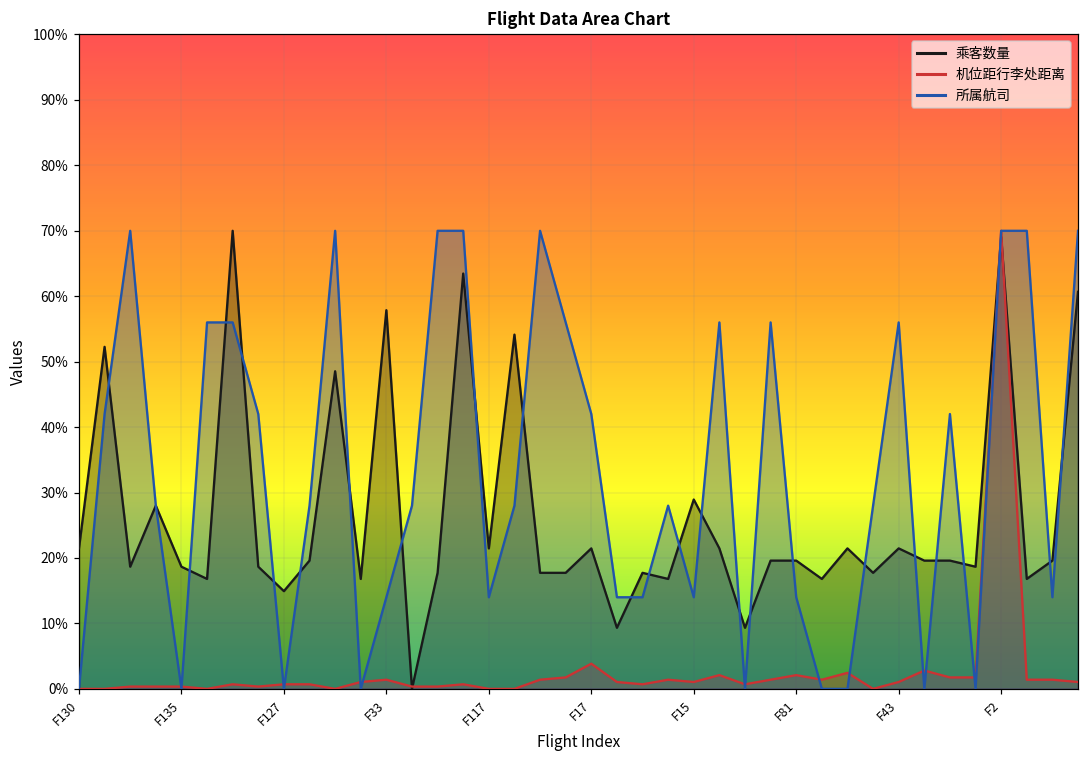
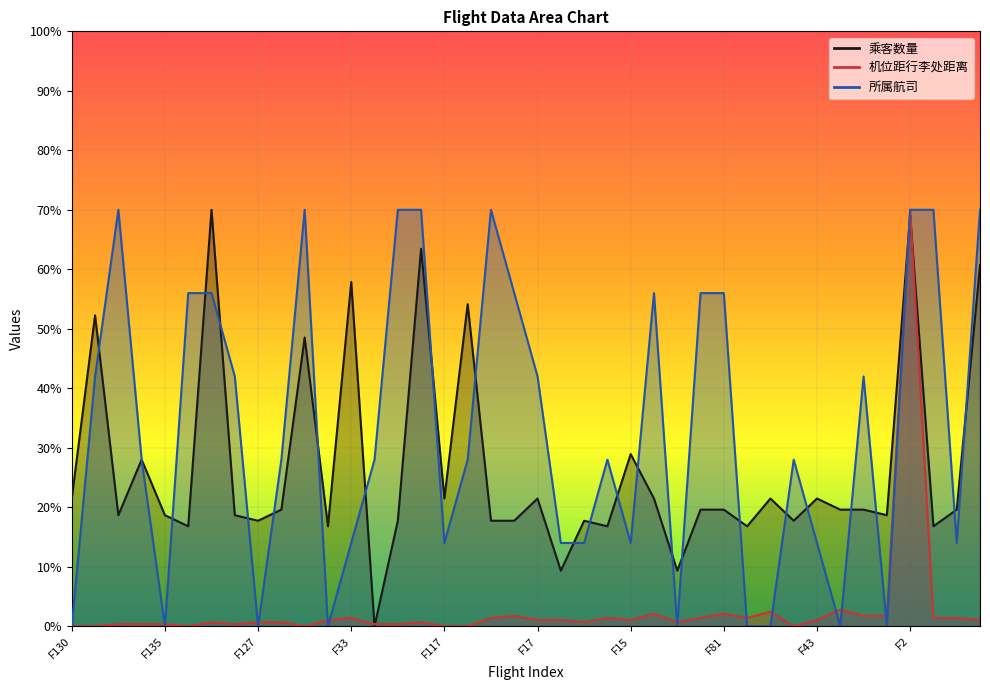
乘客数量, F127: 15% -> 18%
机位距行李处距离, F17: 4% -> 1%
所属航司, F81: 14% -> 56%
所属航司, F43: 56% -> 14%
